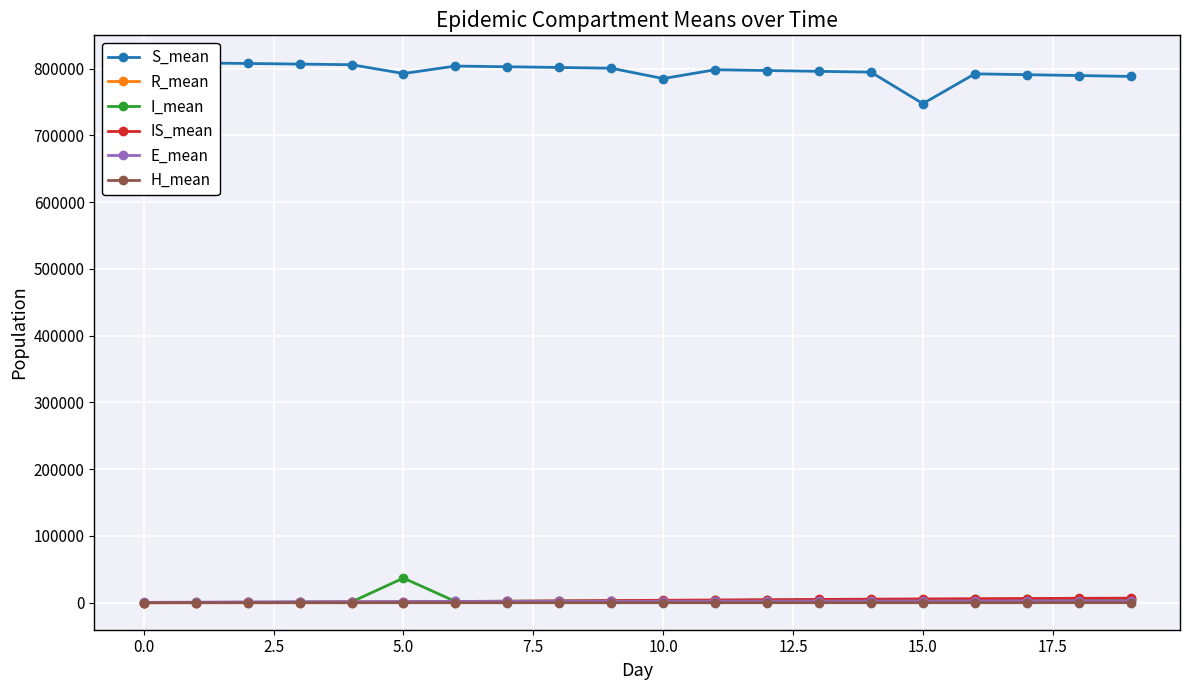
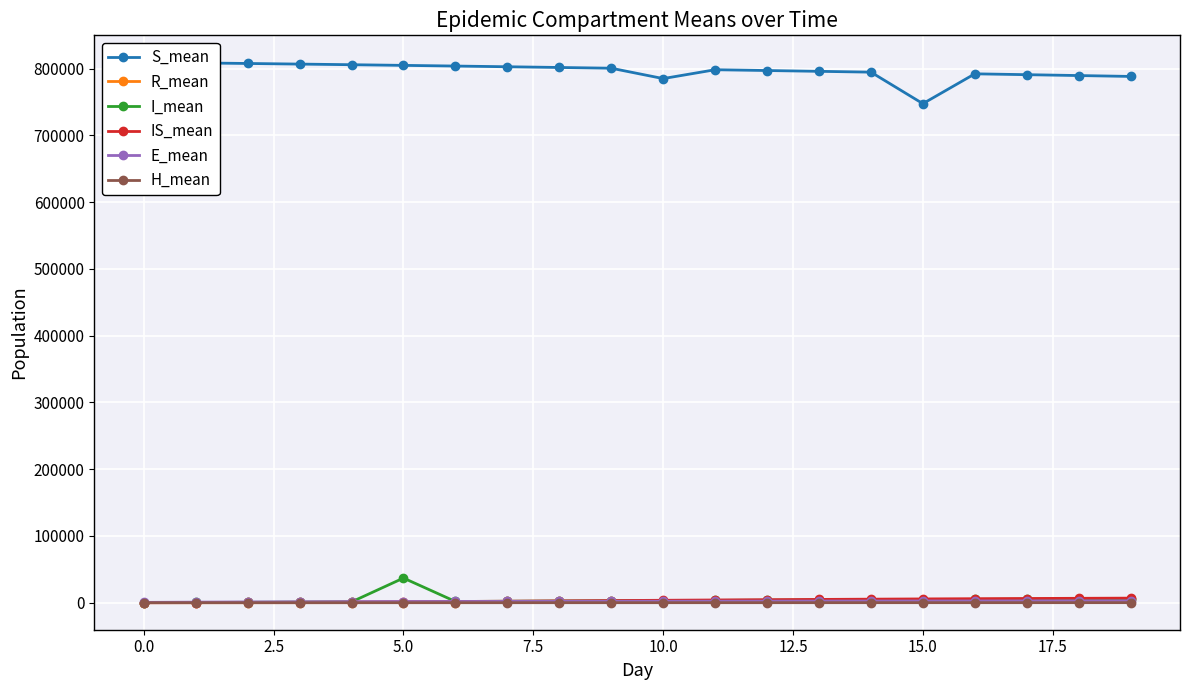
S_mean, 5.0: 790000 -> 800000
